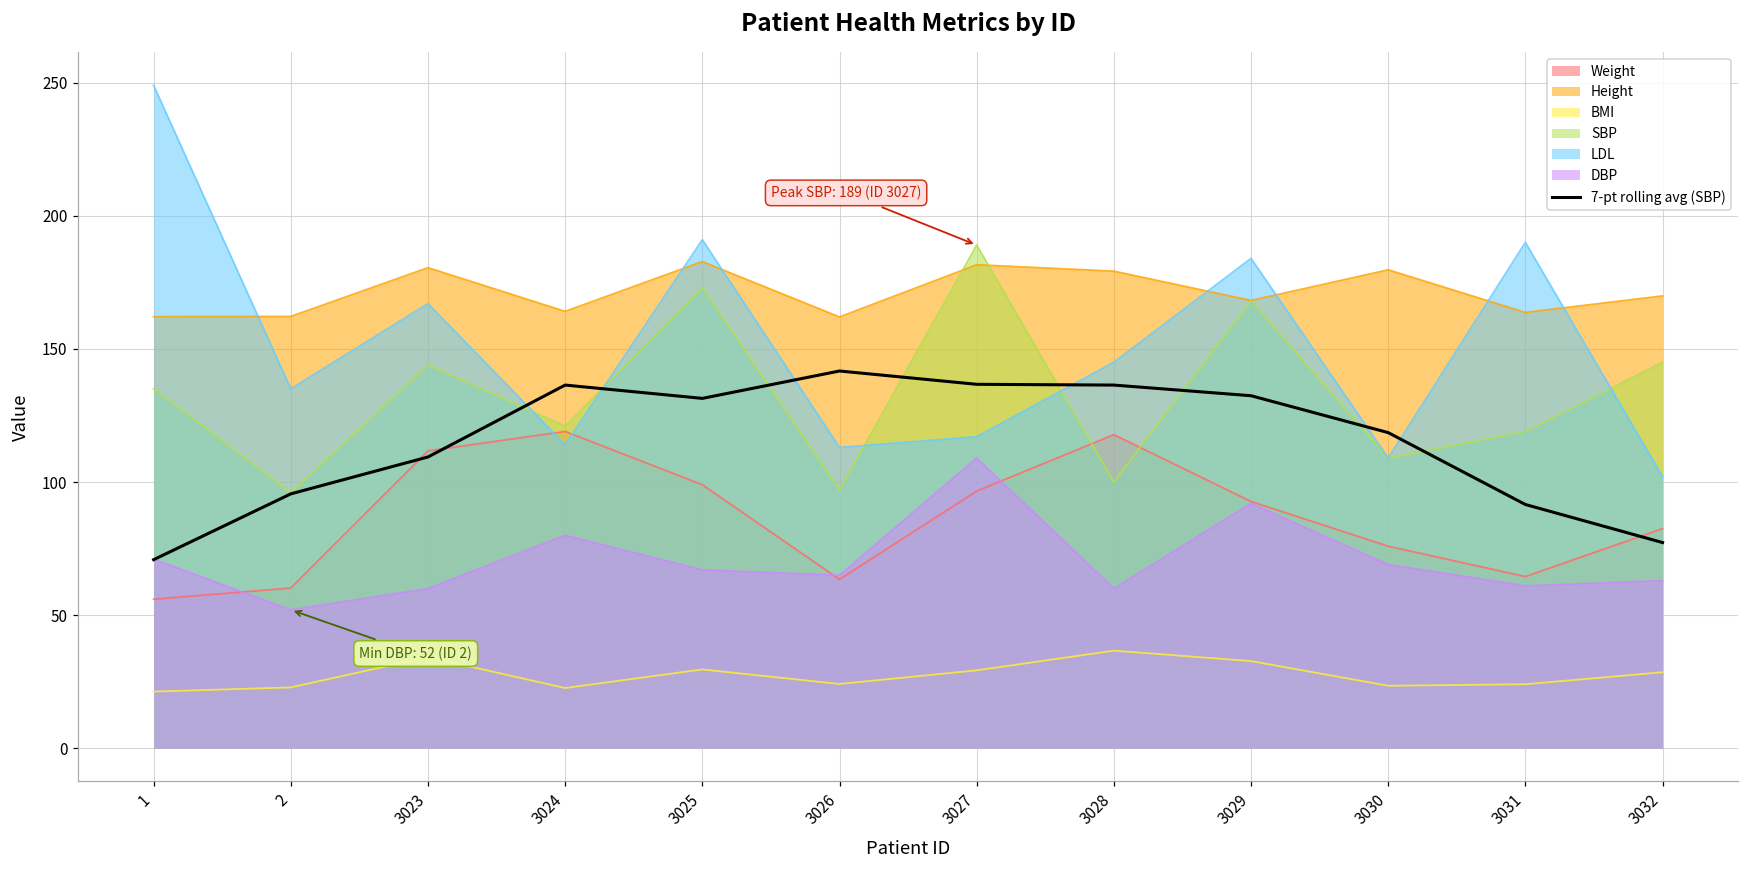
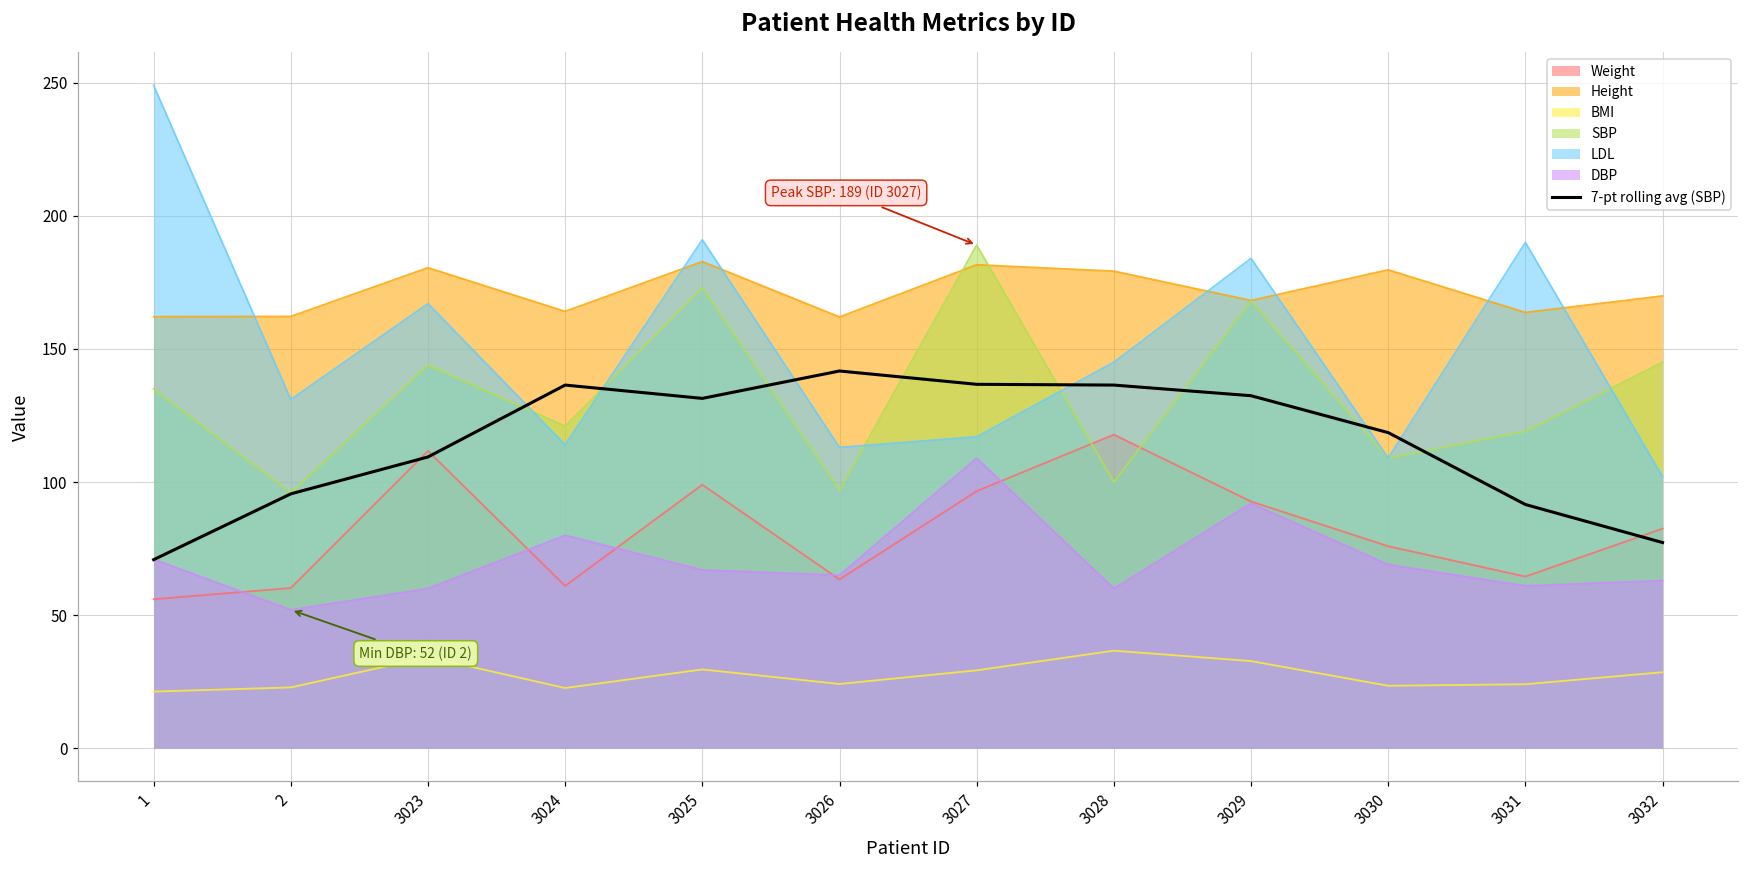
LDL, 2: 135 -> 131
Weight, 3024: 119 -> 61
